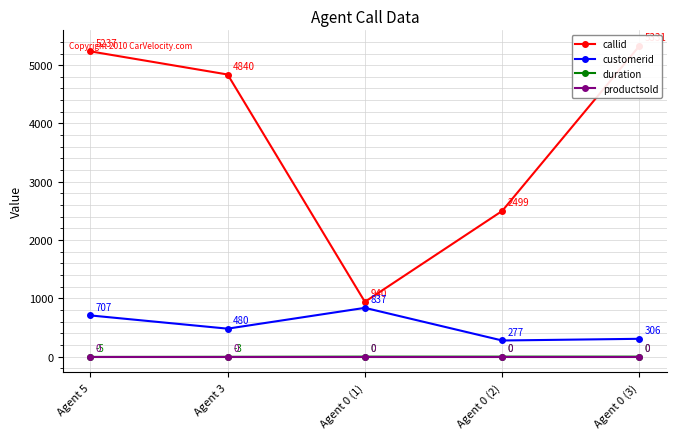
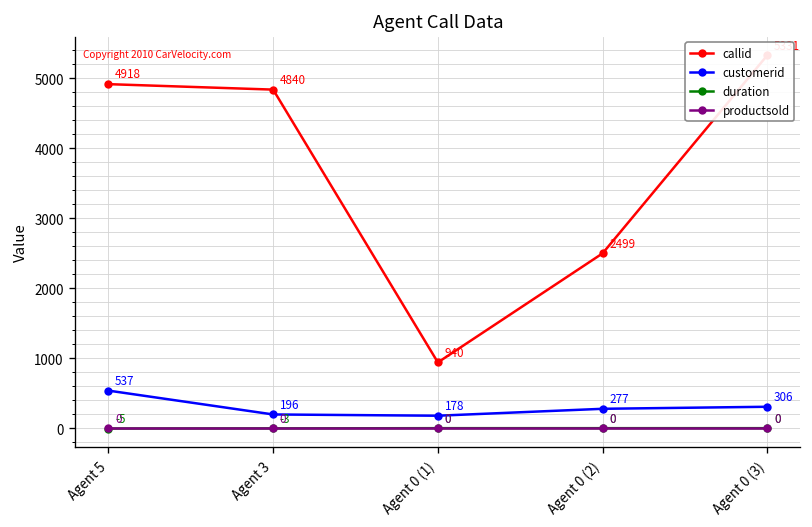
callid, Agent 5: 5237 -> 4918
customerid, Agent 5: 707 -> 537
customerid, Agent 3: 480 -> 196
customerid, Agent 0 (1): 837 -> 178
